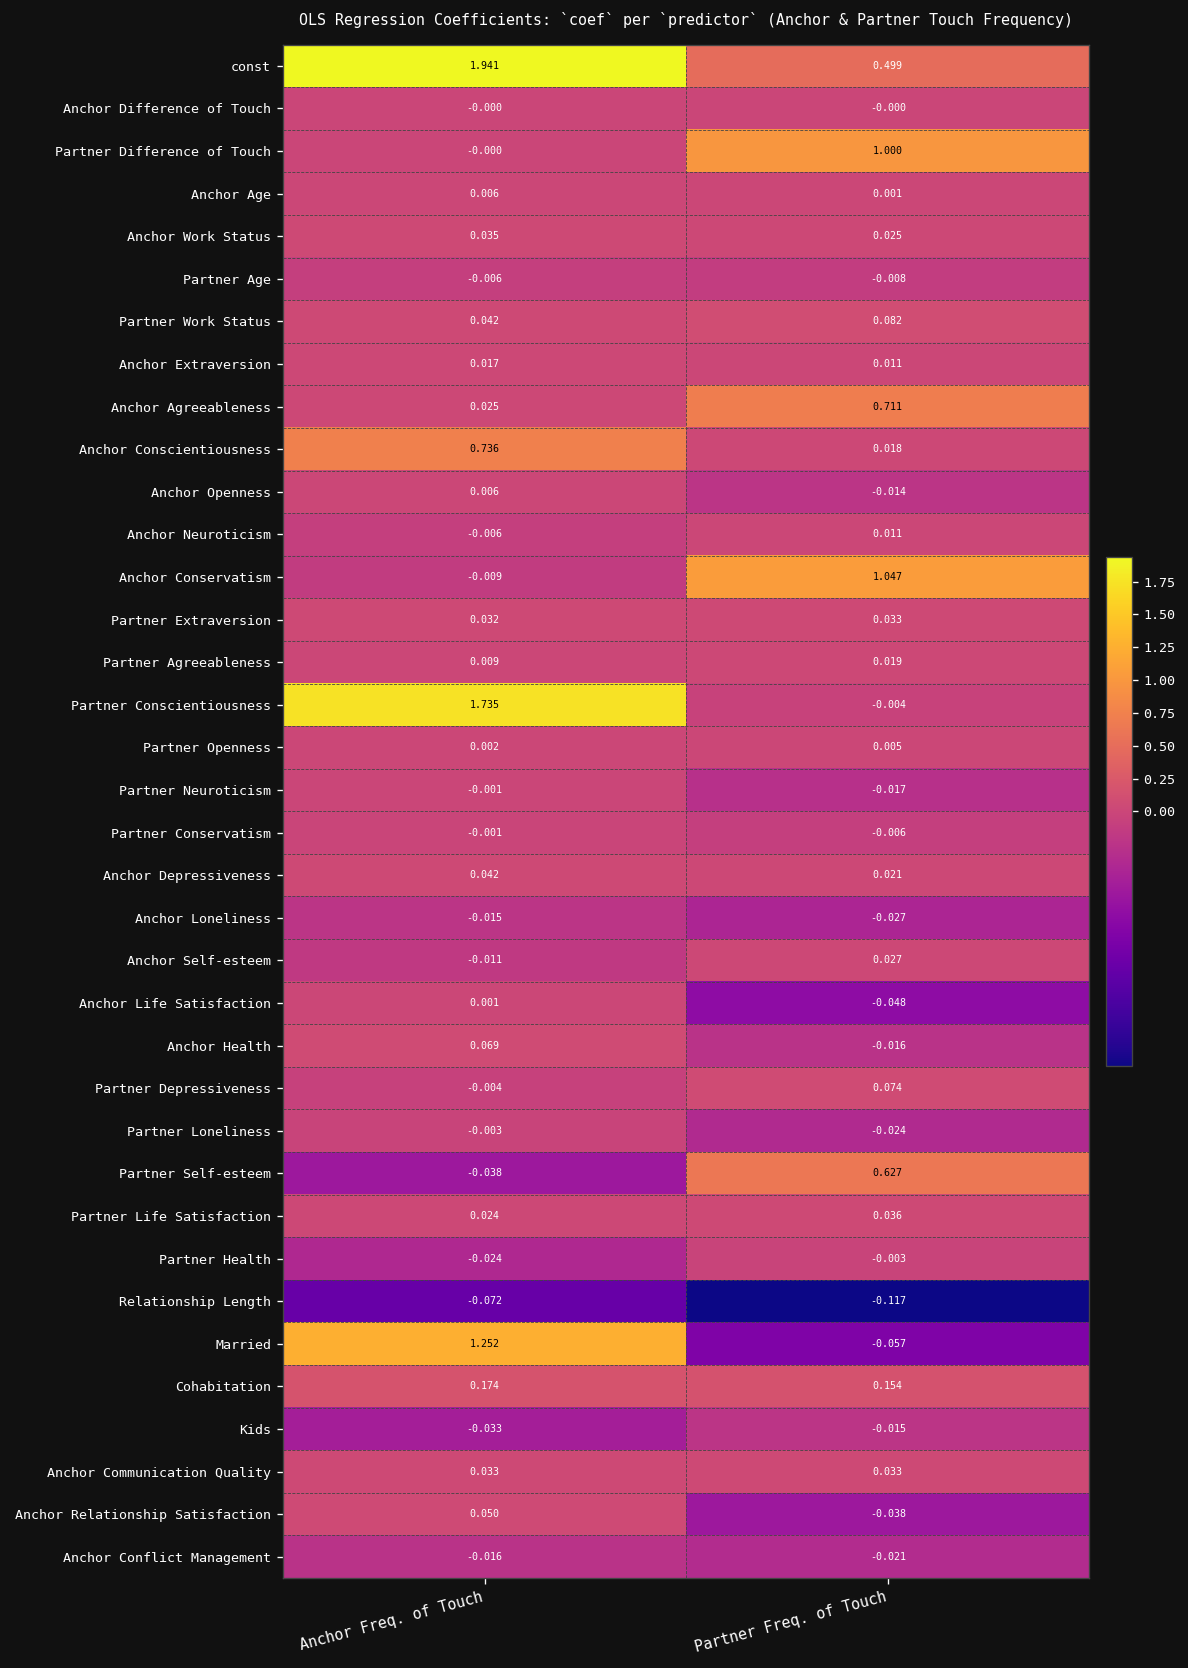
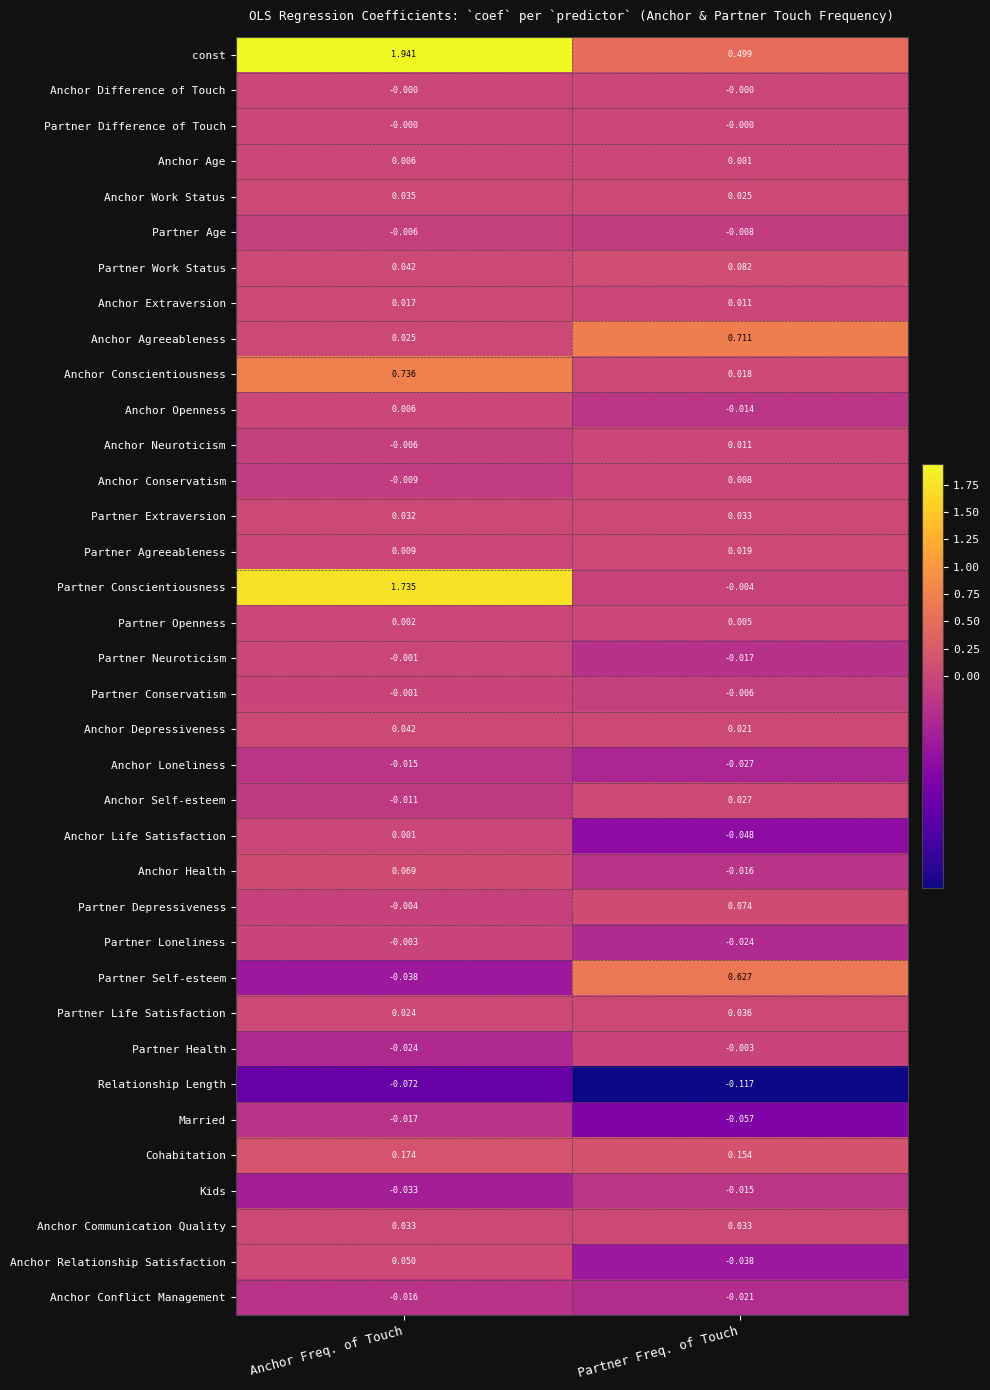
Partner Difference of Touch, Partner Freq. of Touch: 1.000 -> -0.000
Anchor Conservatism, Partner Freq. of Touch: 1.047 -> 0.008
Married, Anchor Freq. of Touch: 1.252 -> -0.017
